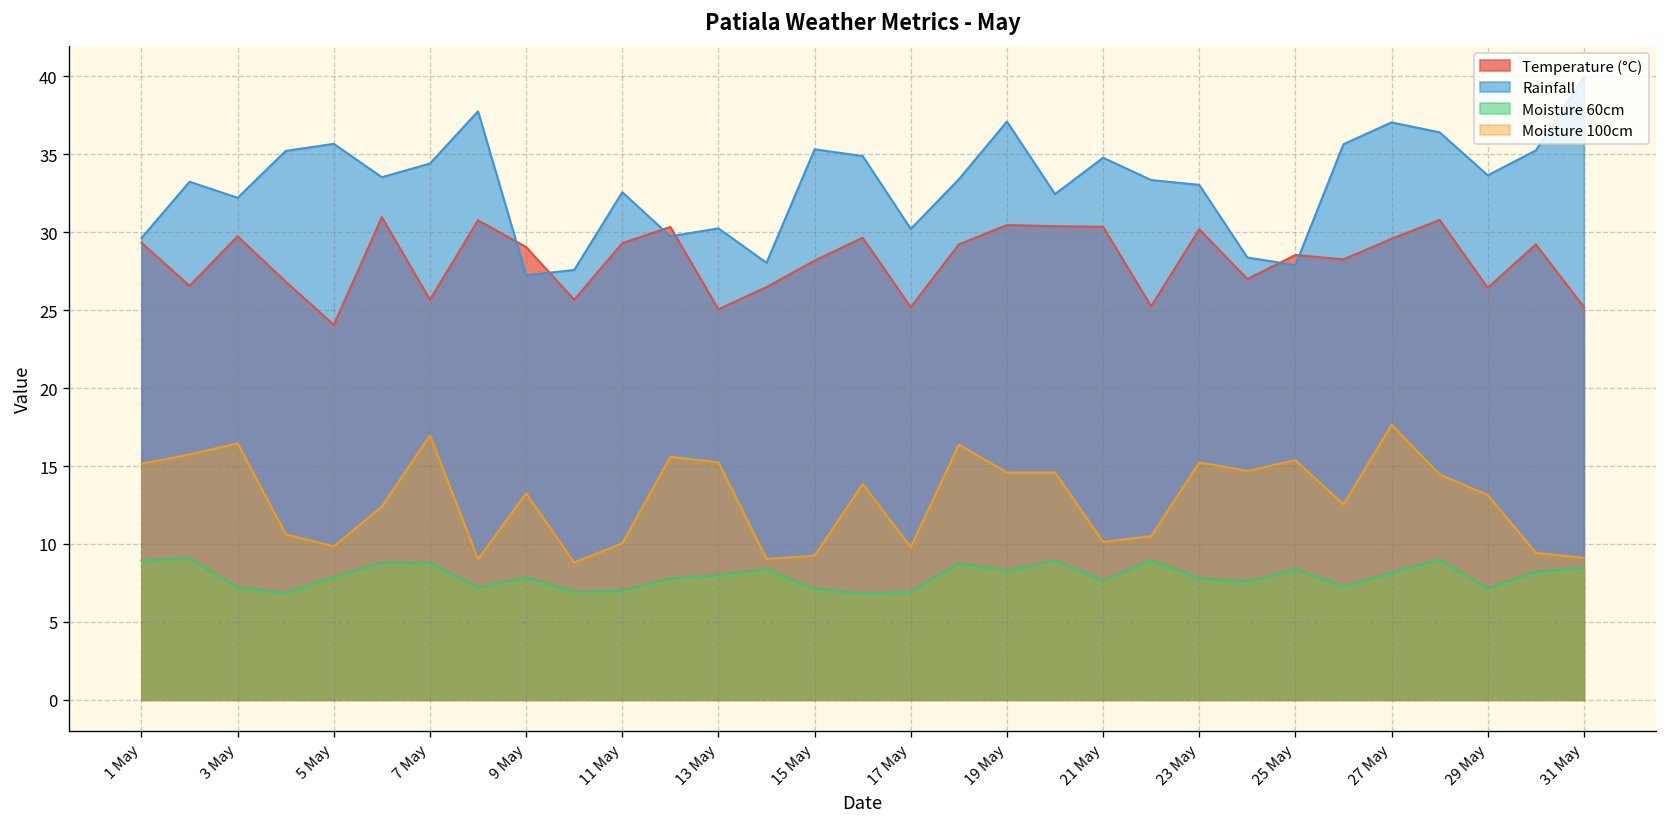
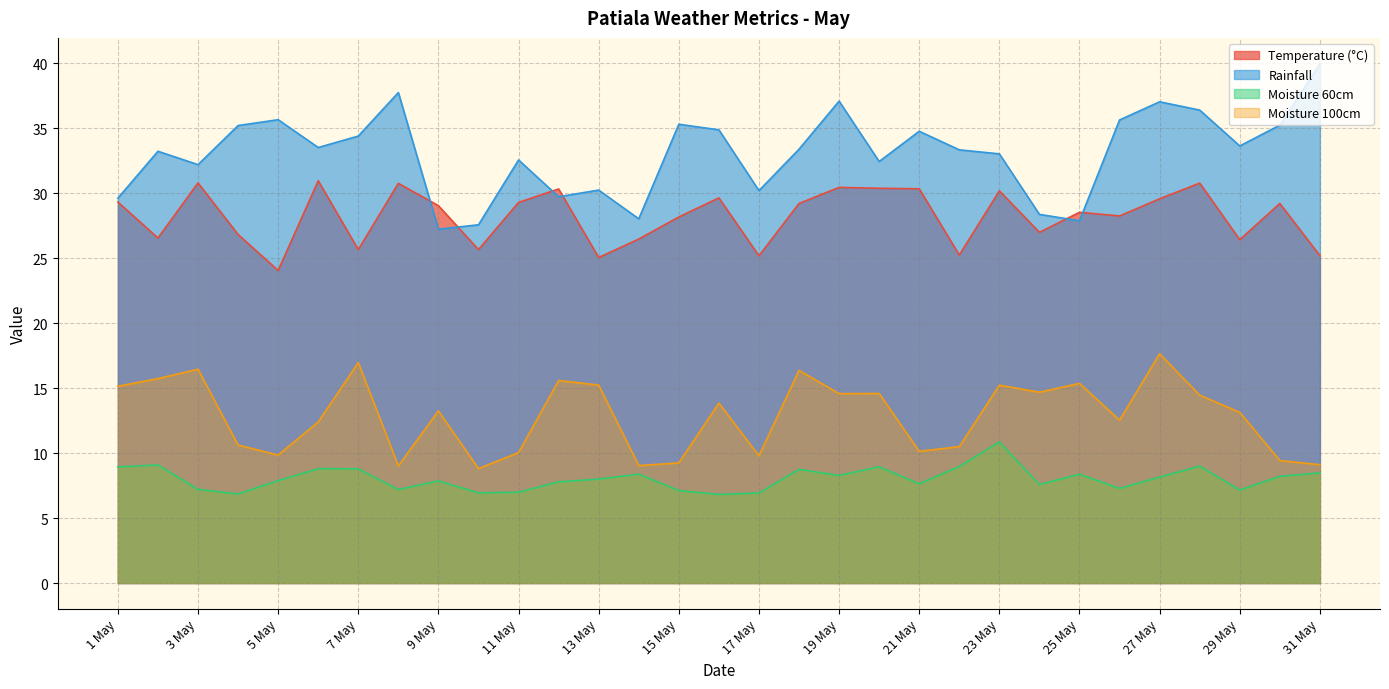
Temperature (°C), 3 May: 29.7 -> 30.8
Moisture 60cm, 23 May: 7.8 -> 10.9
